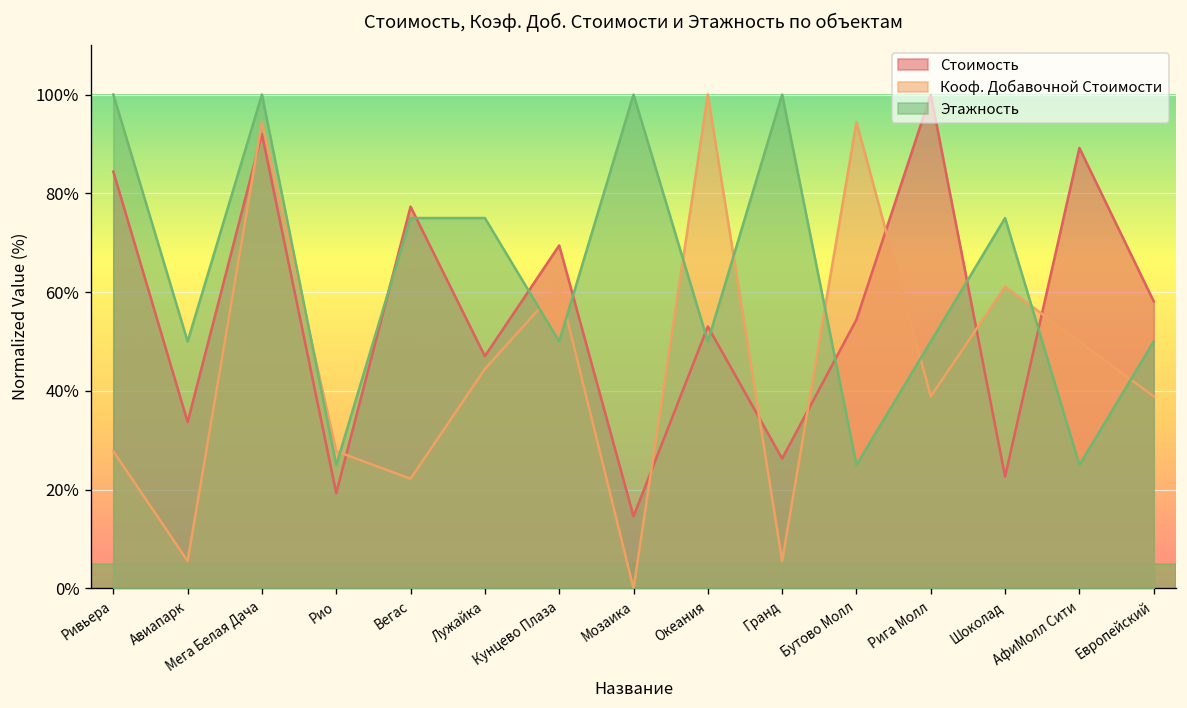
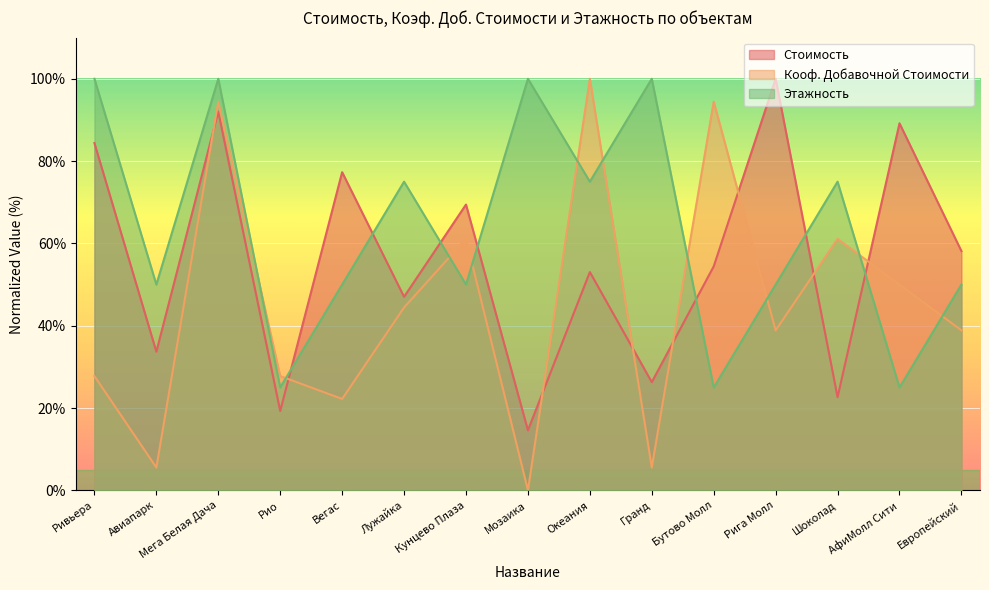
Этажность, Вегас: 75% -> 50%
Этажность, Океания: 50% -> 75%
